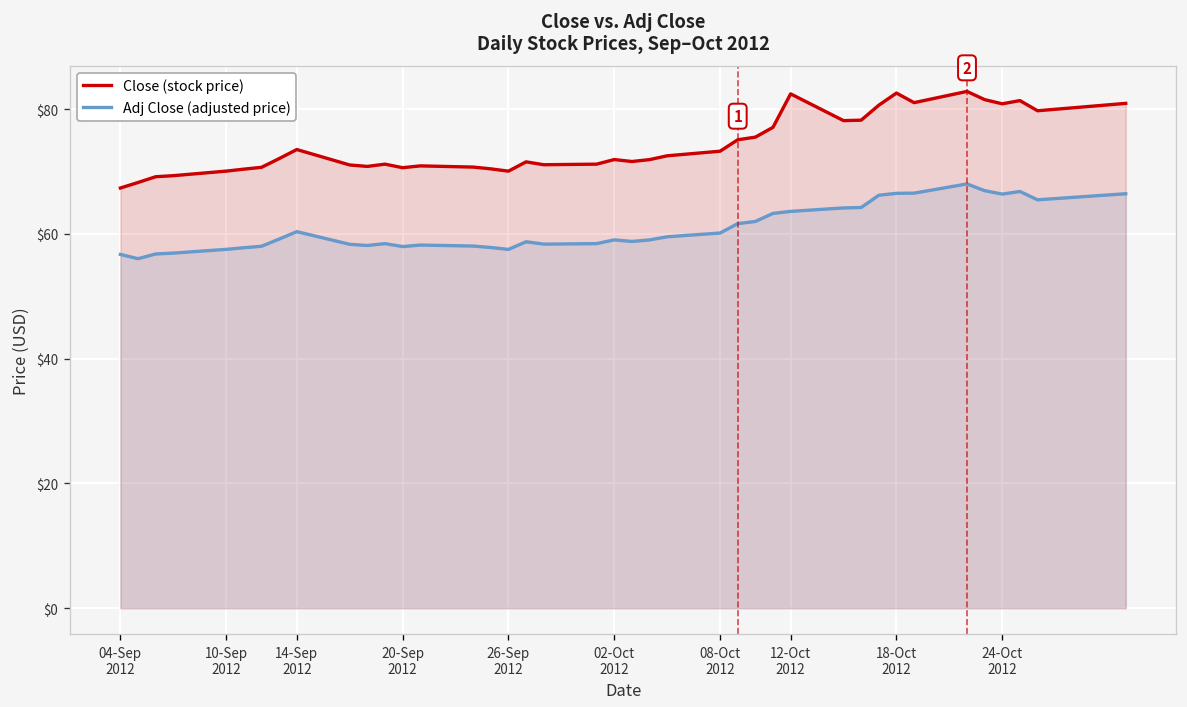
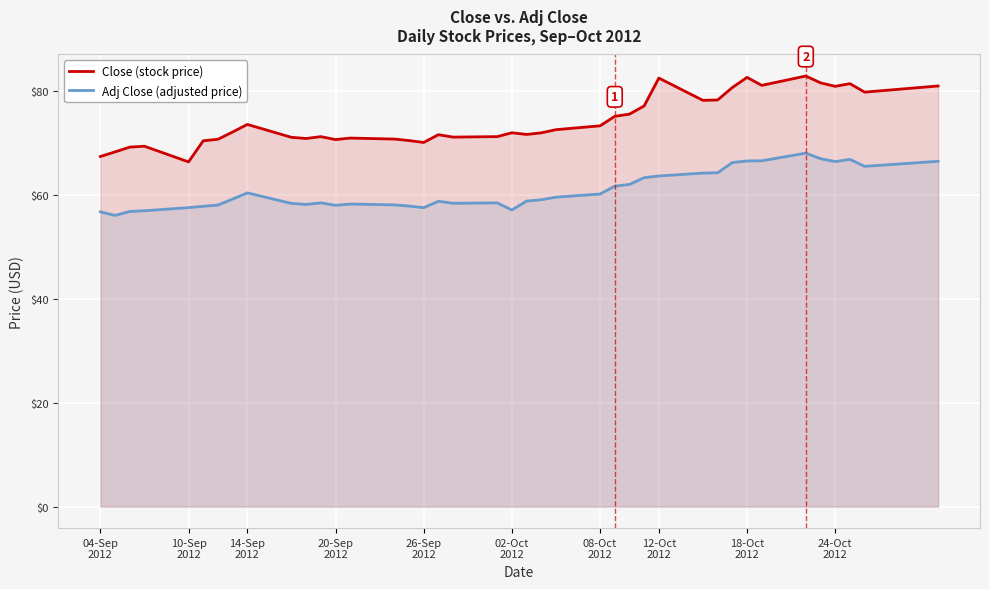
Close (stock price), 10-Sep 2012: $70 -> $66
Adj Close (adjusted price), 02-Oct 2012: $59 -> $57
